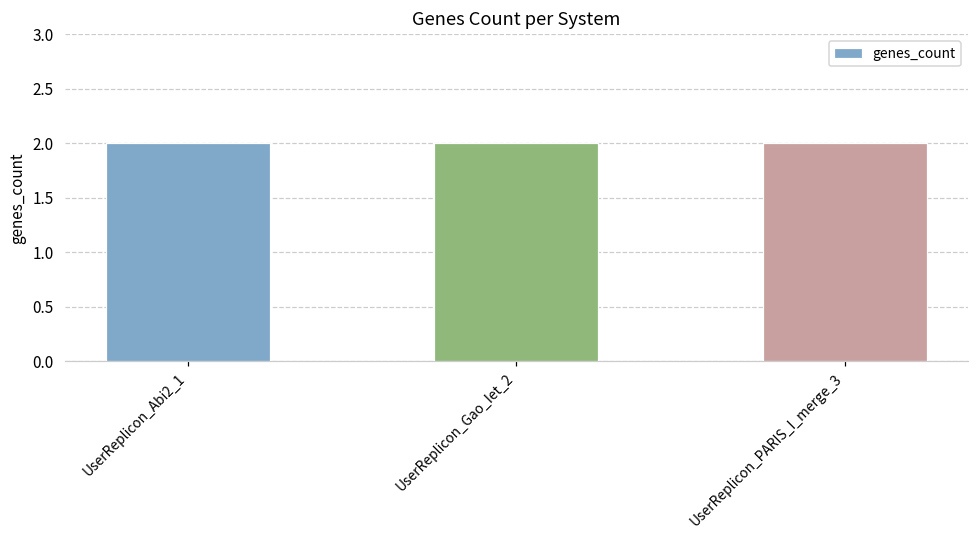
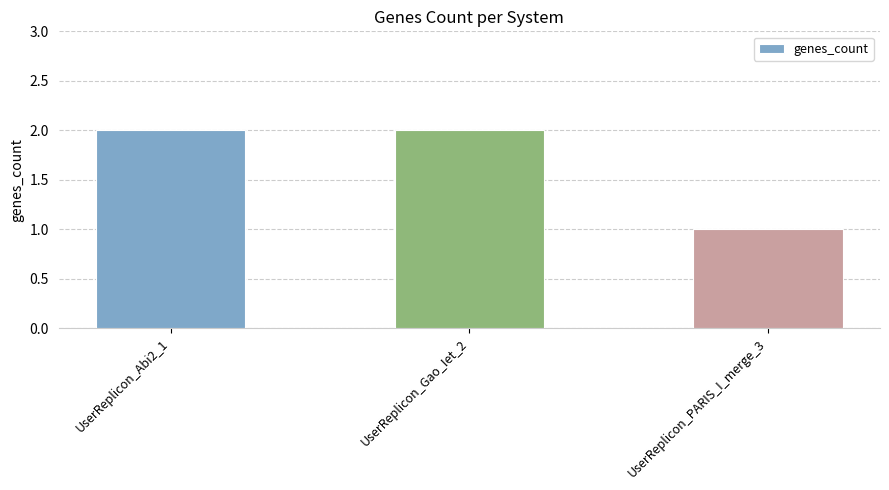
UserReplicon_PARIS_I_merge_3: 2 -> 1
